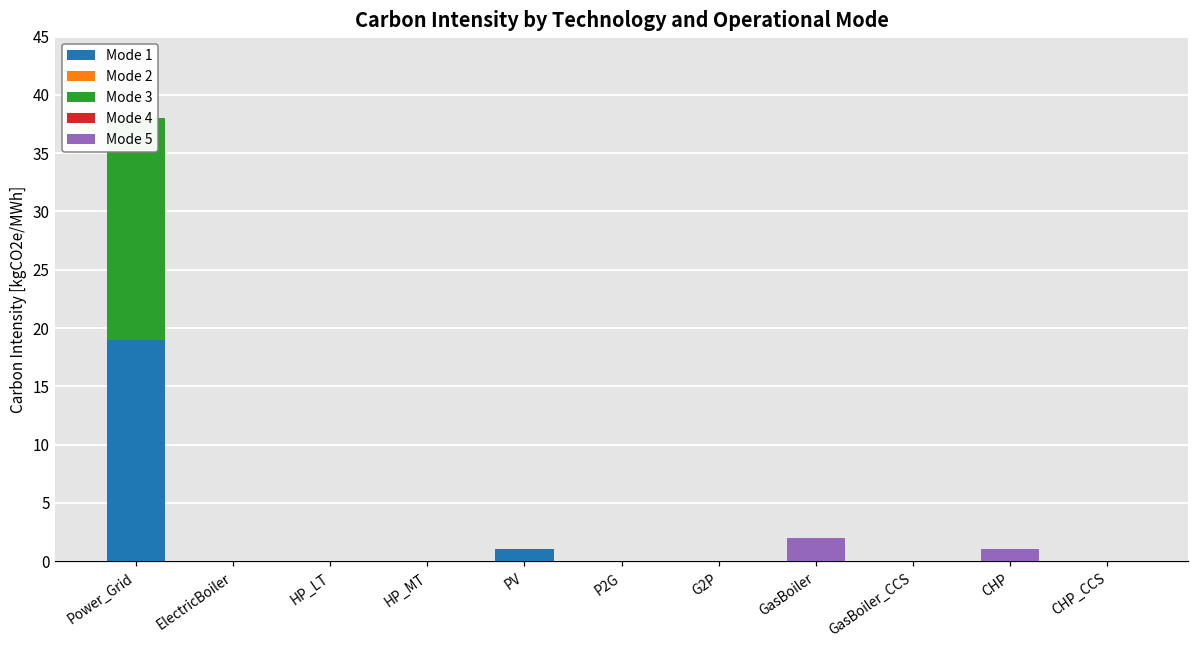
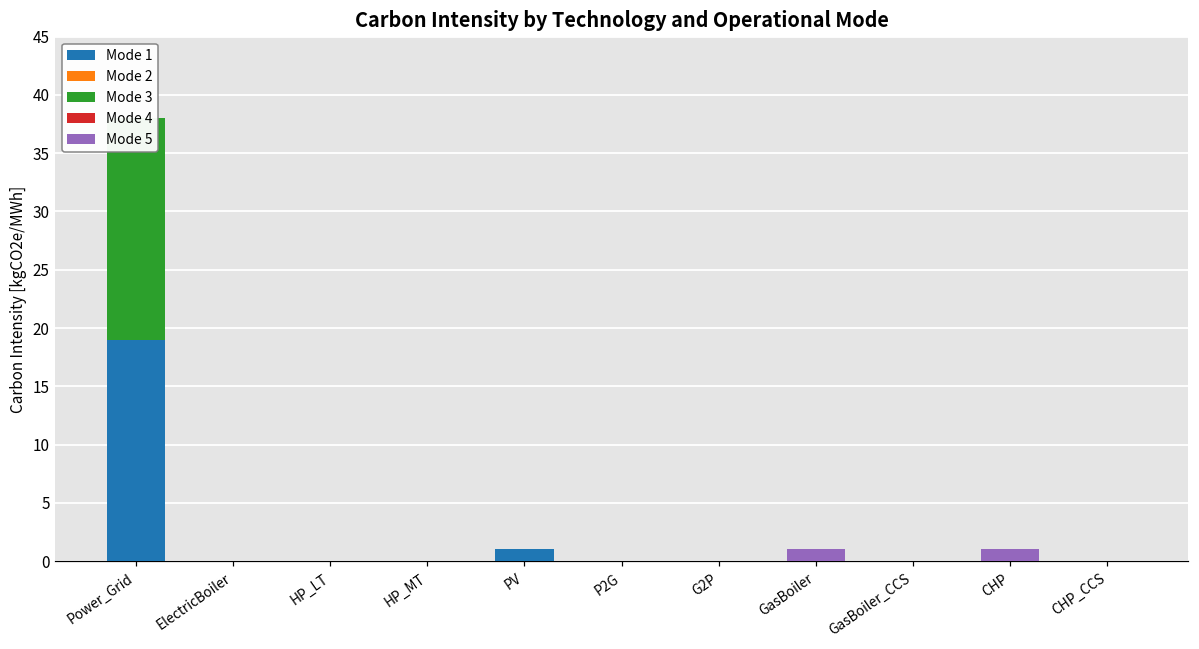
Mode 5, GasBoiler: 2 -> 1
